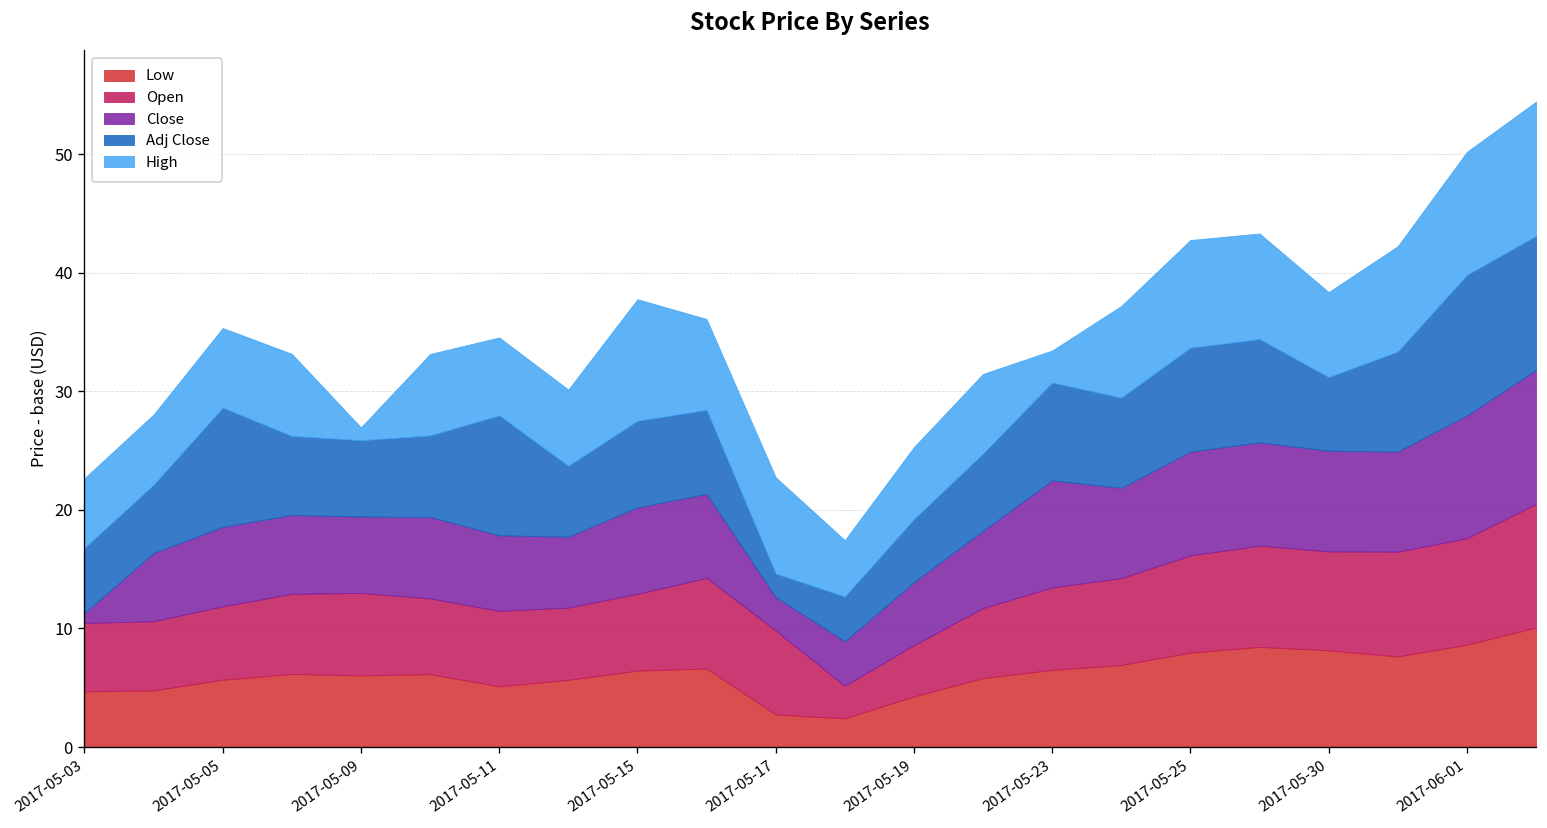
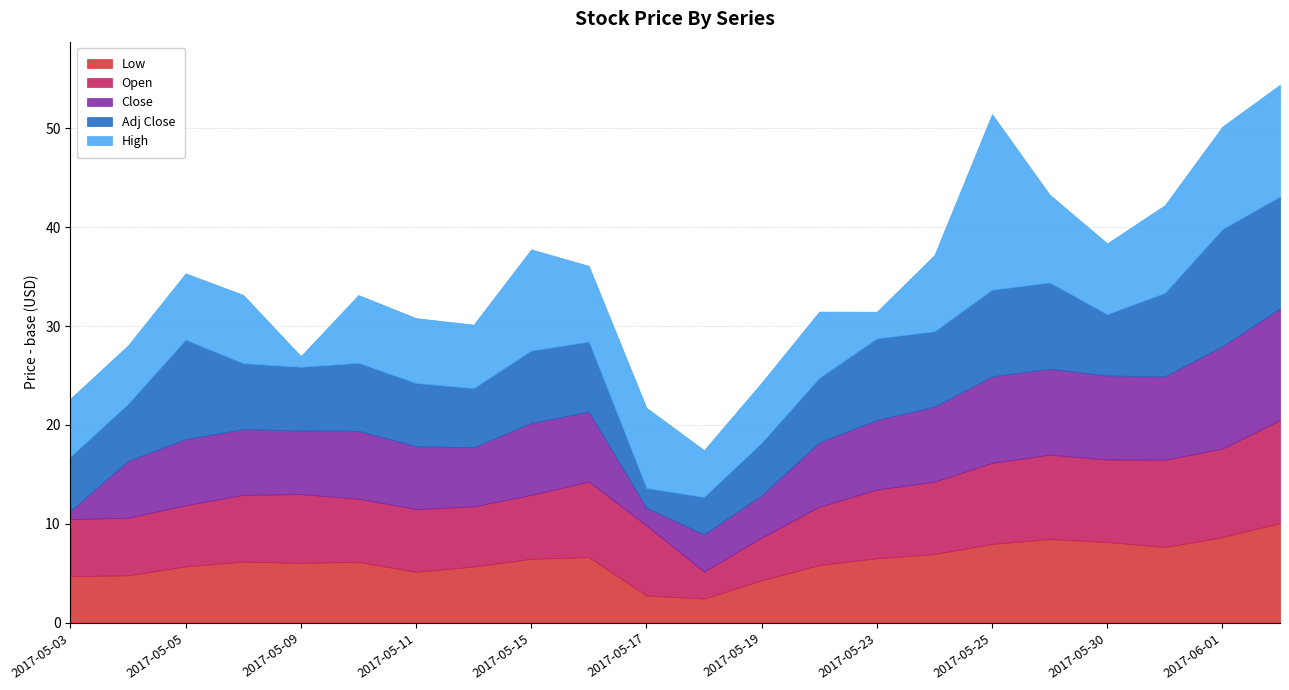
Adj Close, 2017-05-11: 10 -> 6
Close, 2017-05-17: 3 -> 2
Close, 2017-05-19: 5 -> 4
Close, 2017-05-23: 9 -> 7
High, 2017-05-25: 9 -> 18
